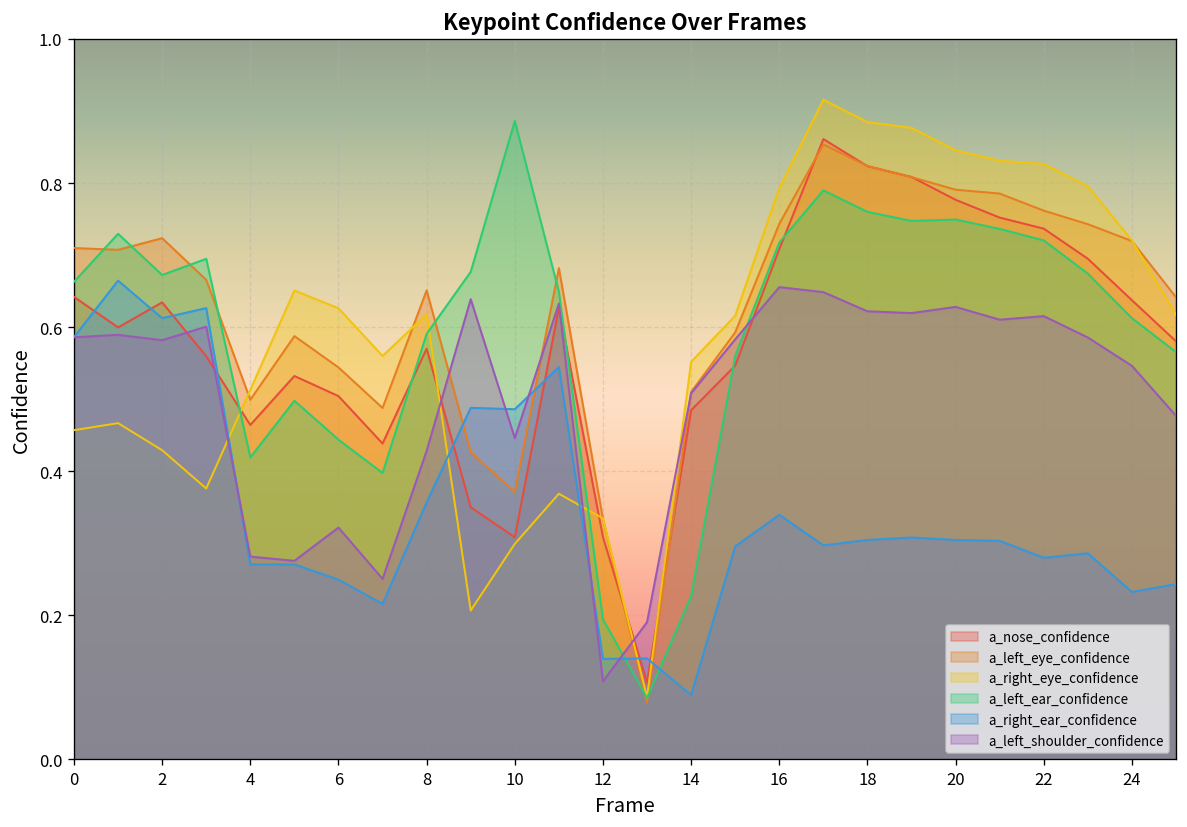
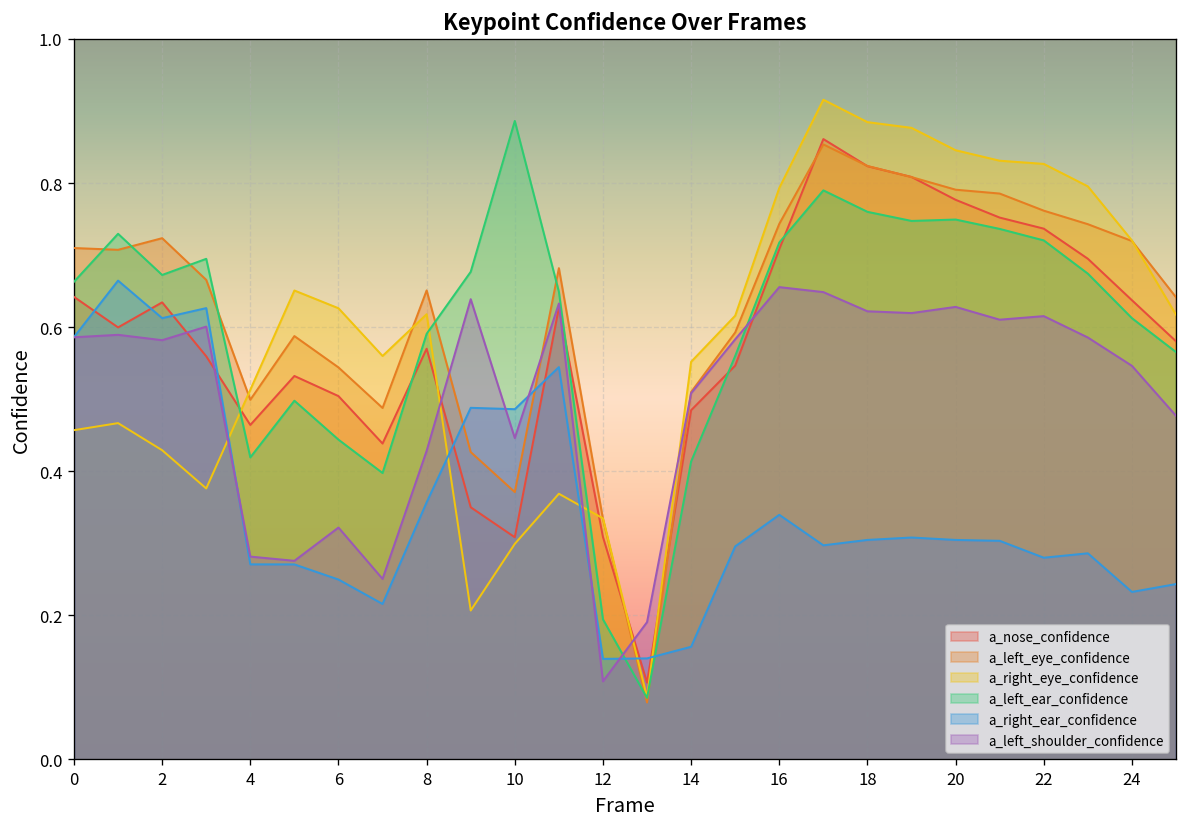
a_left_ear_confidence, 14: 0.23 -> 0.41
a_right_ear_confidence, 14: 0.09 -> 0.16
